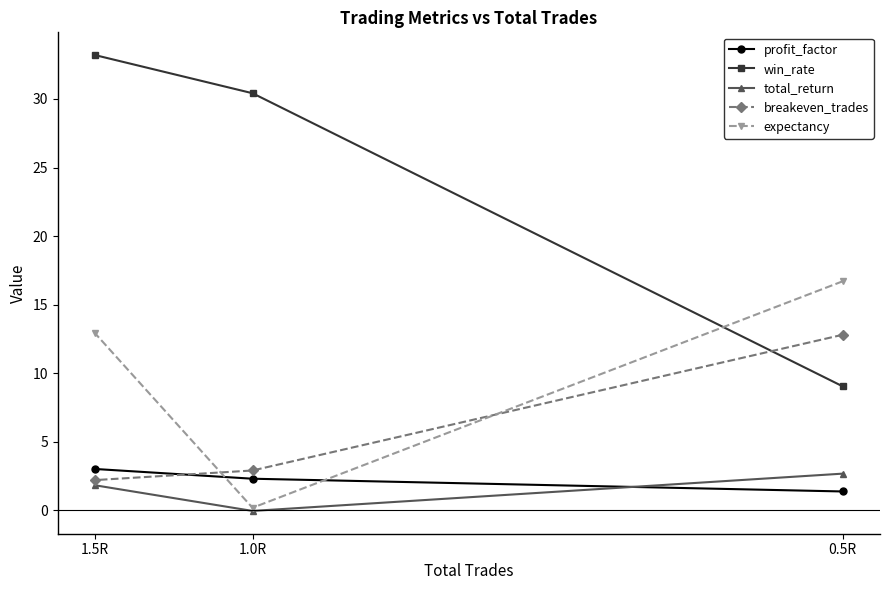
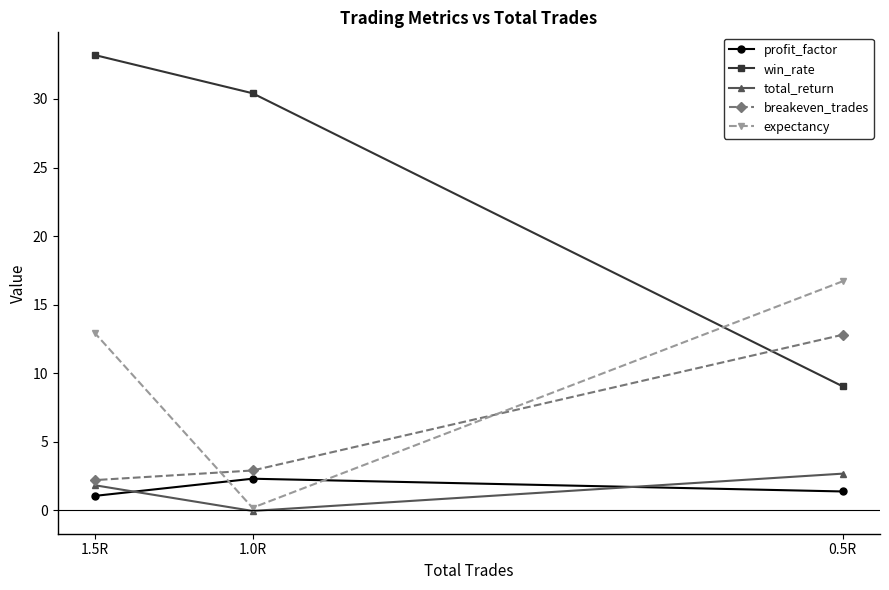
profit_factor, 1.5R: 3.0 -> 1.1
